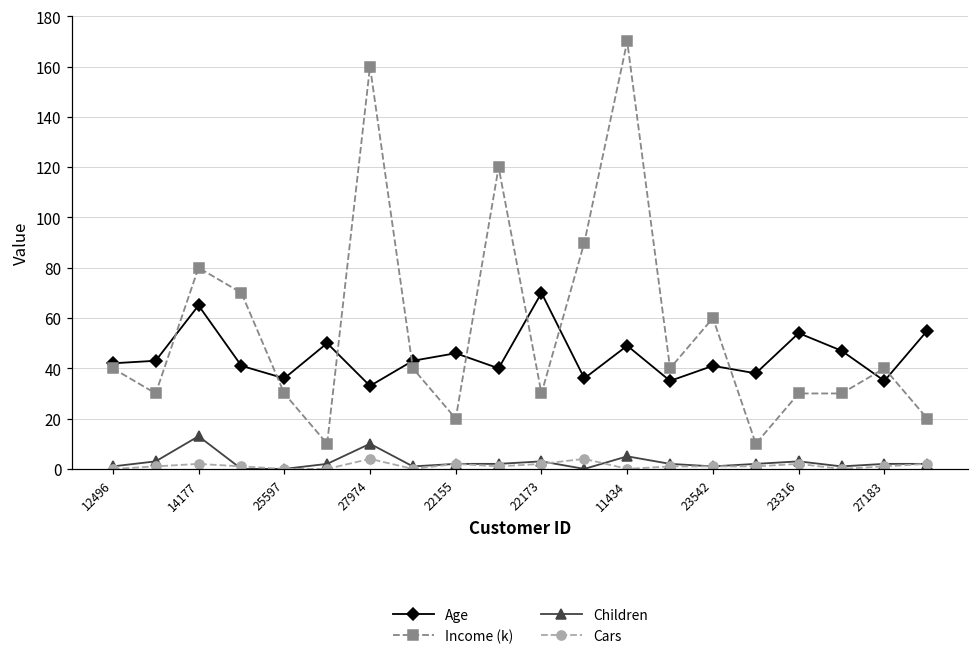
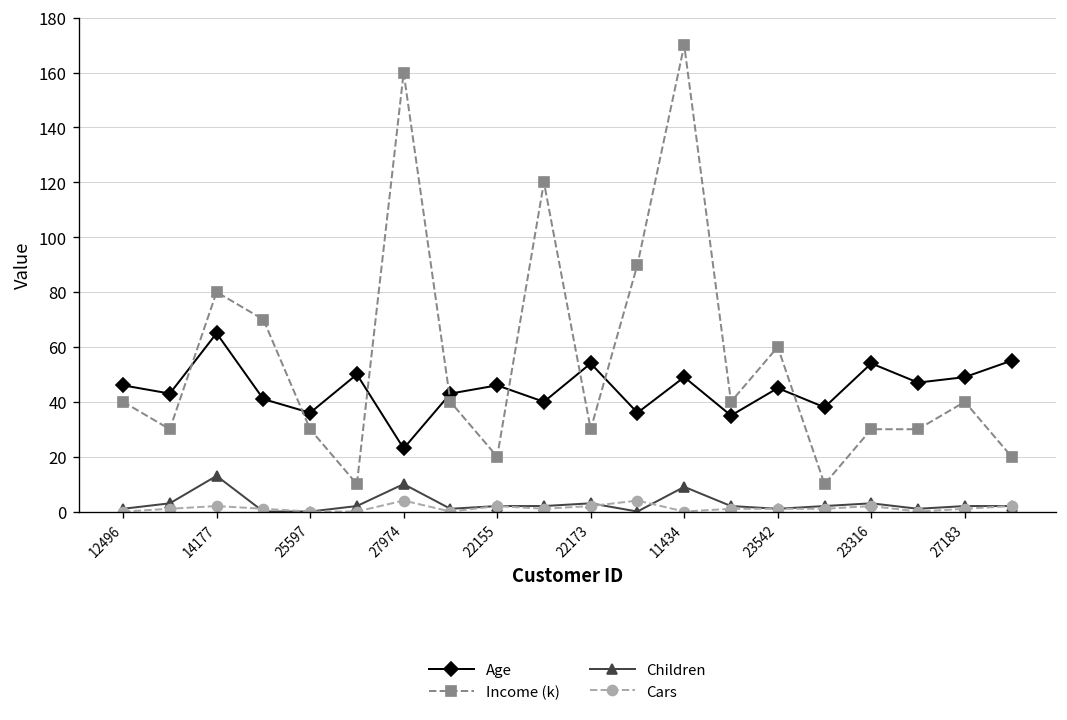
Age, 12496: 42 -> 46
Age, 27974: 33 -> 23
Age, 22173: 70 -> 54
Children, 11434: 5 -> 9
Age, 23542: 41 -> 45
Age, 27183: 35 -> 49
